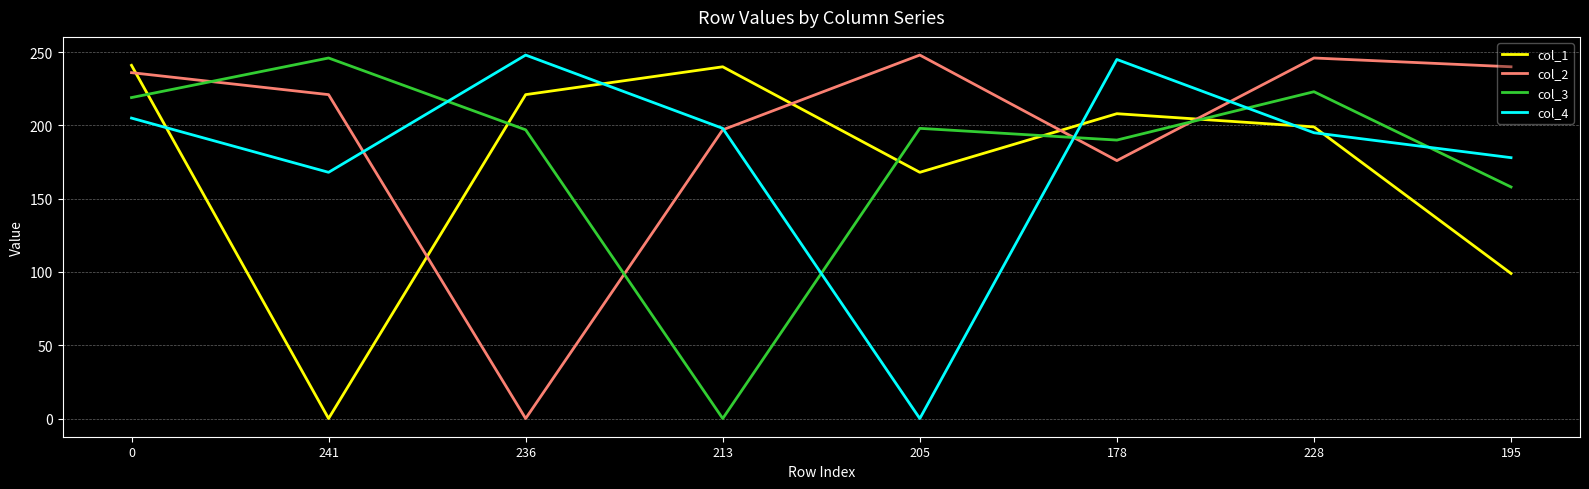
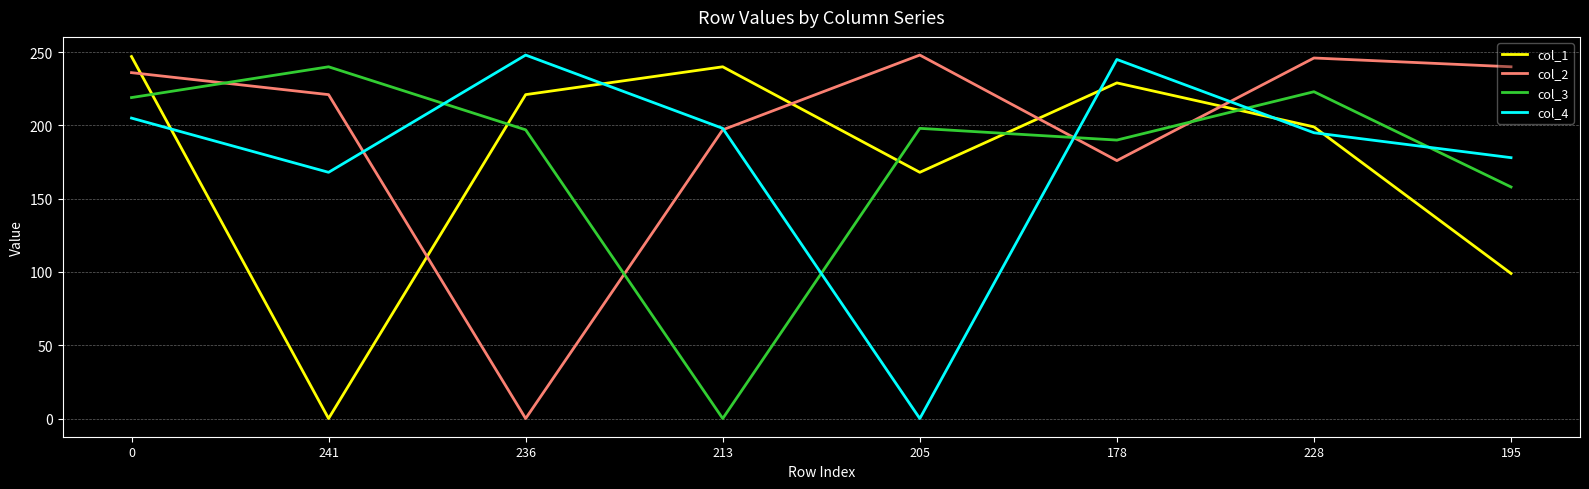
col_1, 0: 241 -> 247
col_3, 241: 246 -> 240
col_1, 178: 208 -> 229
